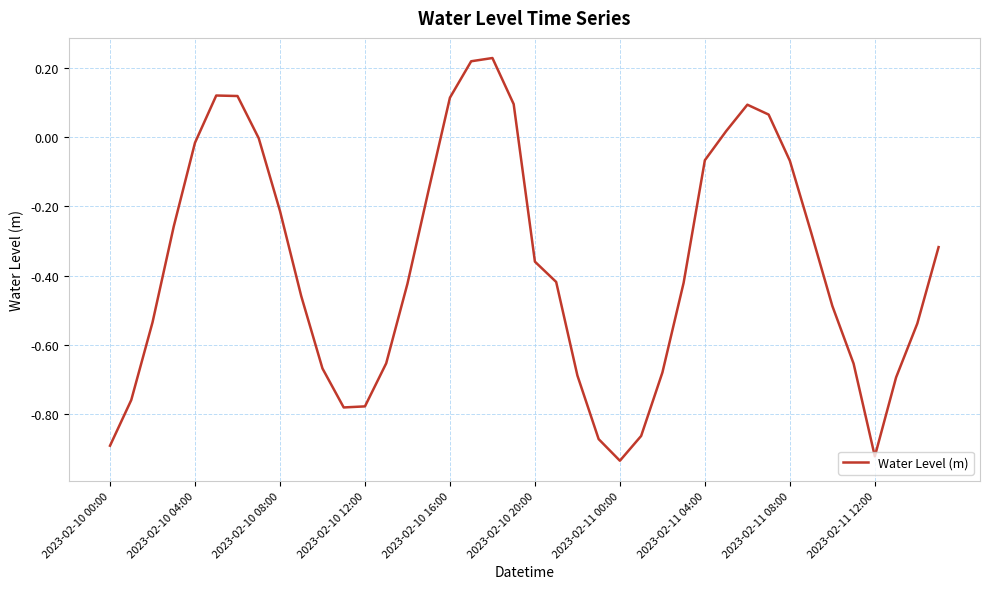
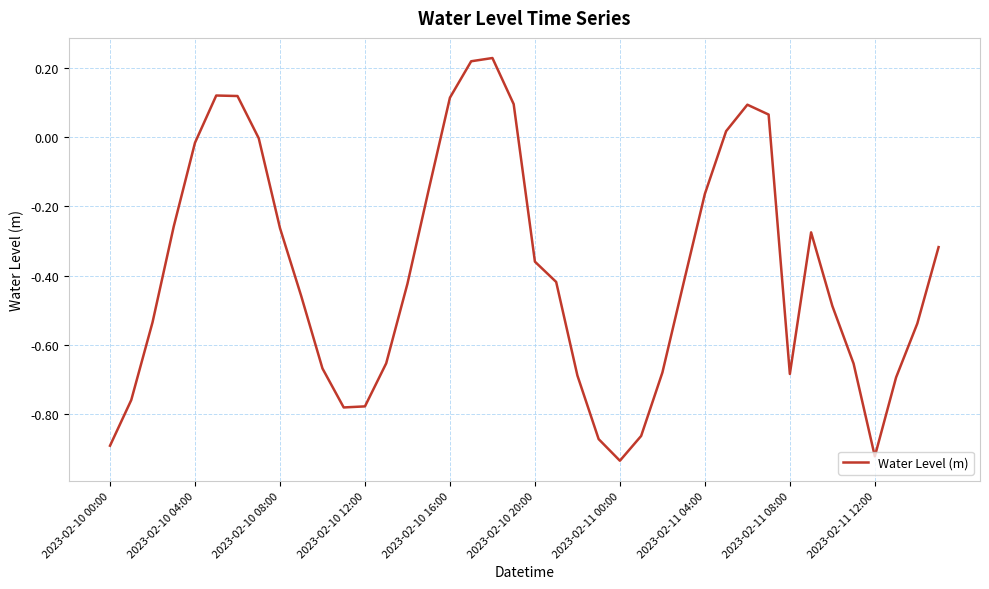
2023-02-10 08:00: -0.21 -> -0.26
2023-02-11 04:00: -0.07 -> -0.16
2023-02-11 08:00: -0.07 -> -0.68
